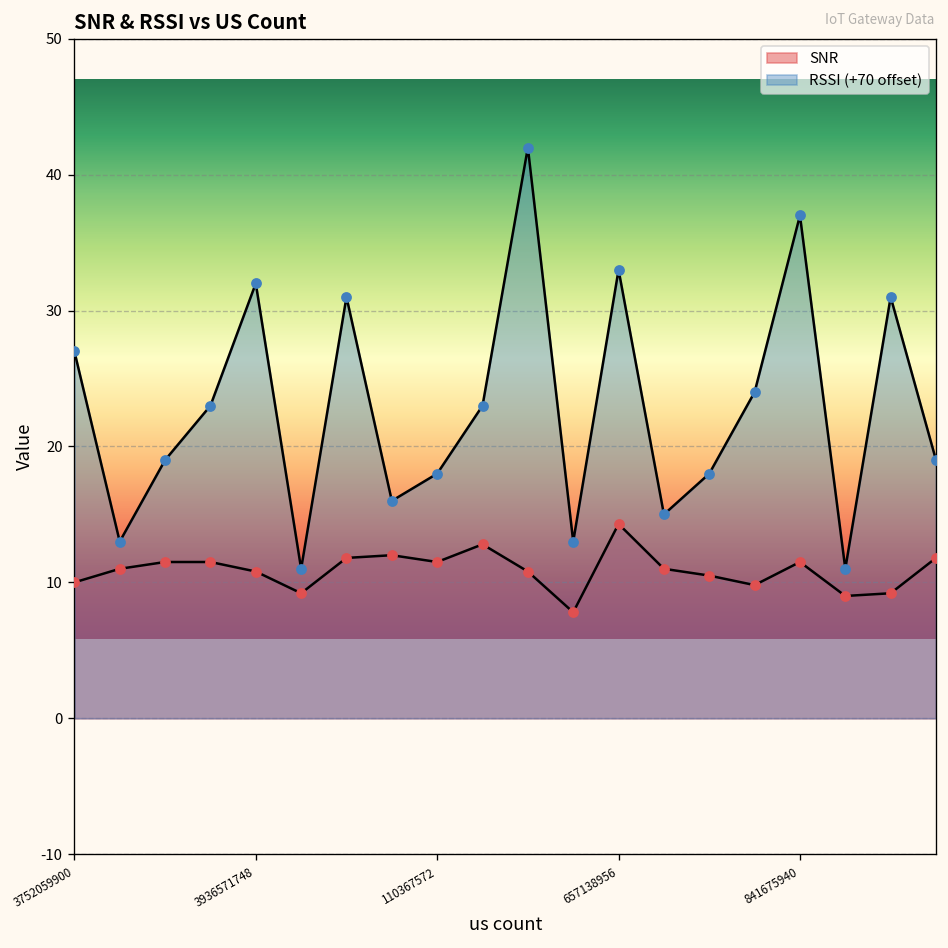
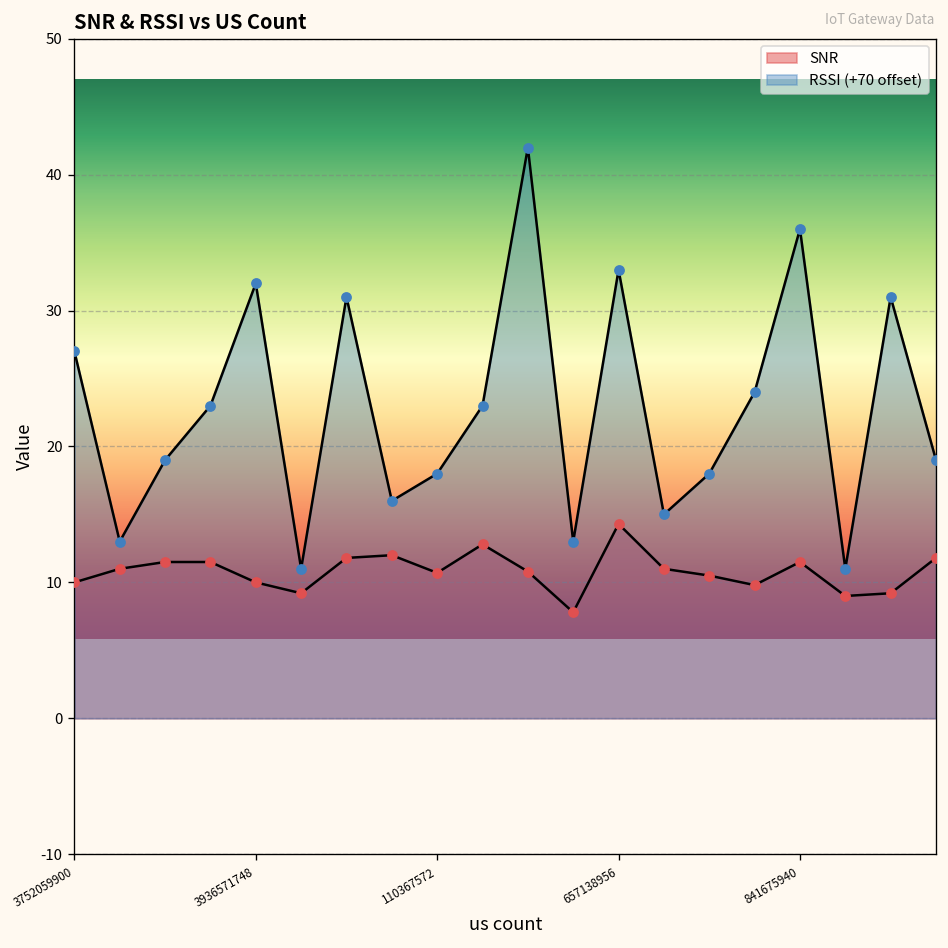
SNR, 3936571748: 10.8 -> 10.0
SNR, 110367572: 11.5 -> 10.7
RSSI (+70 offset), 841675940: 37.0 -> 36.0
